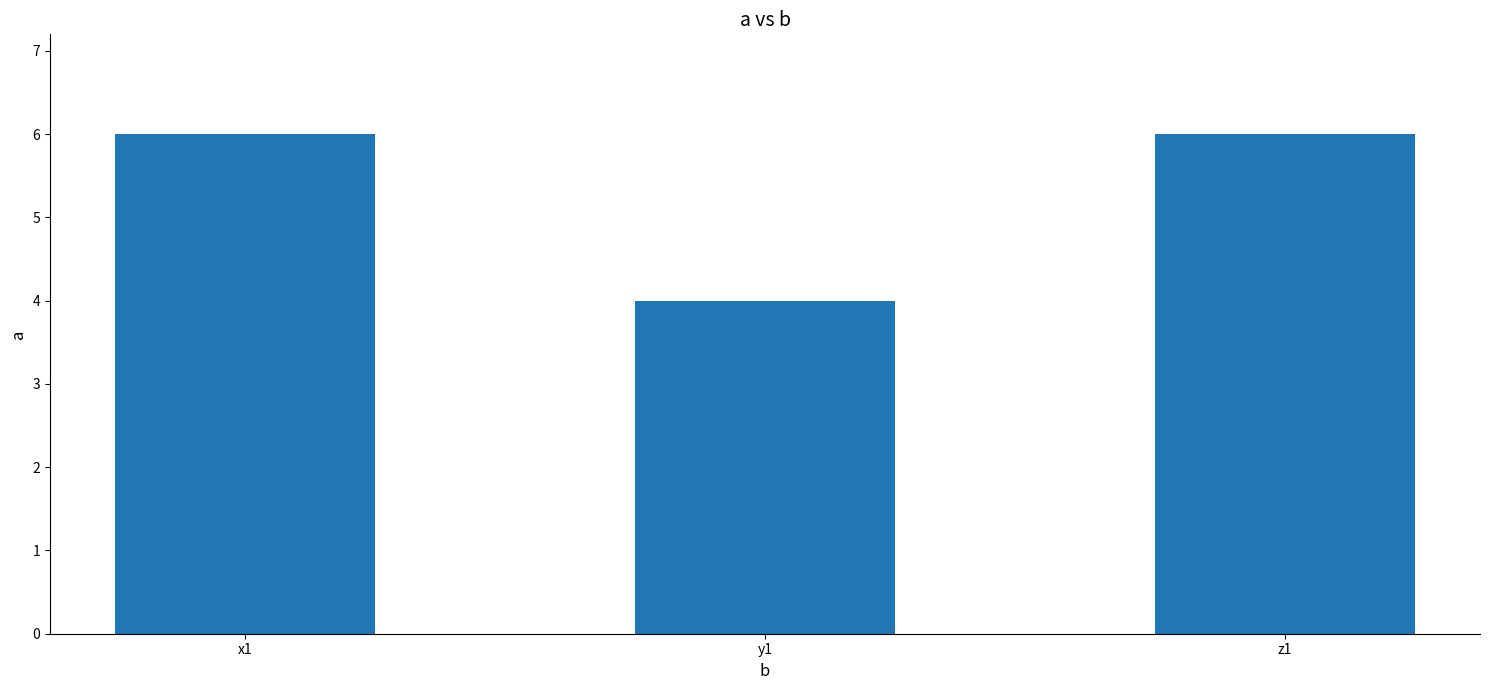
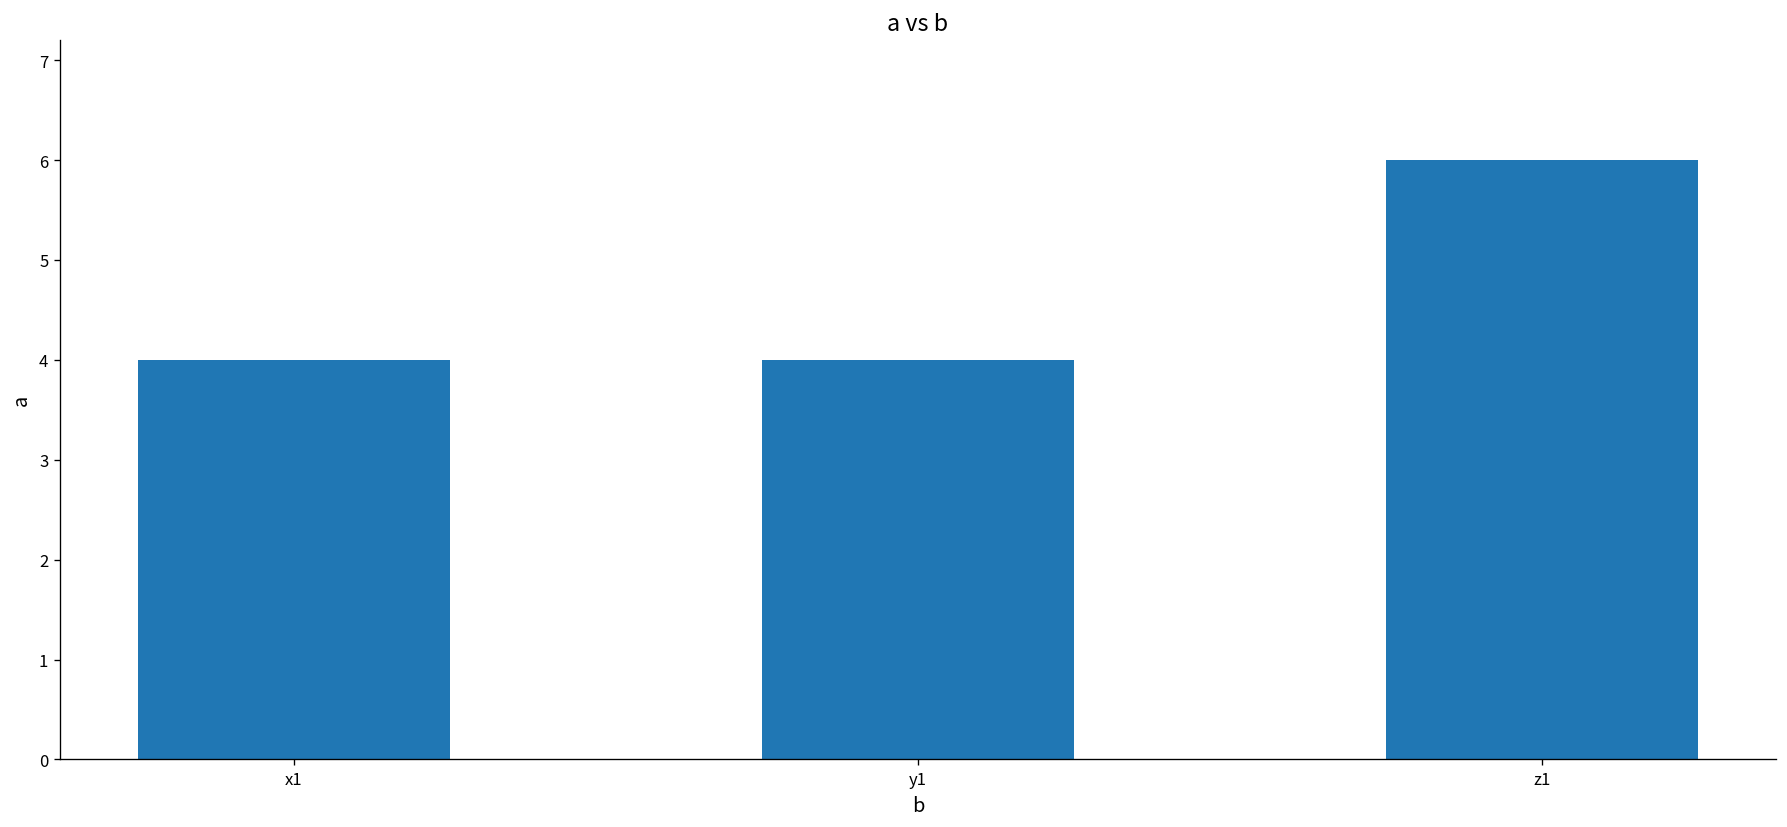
x1: 6 -> 4
